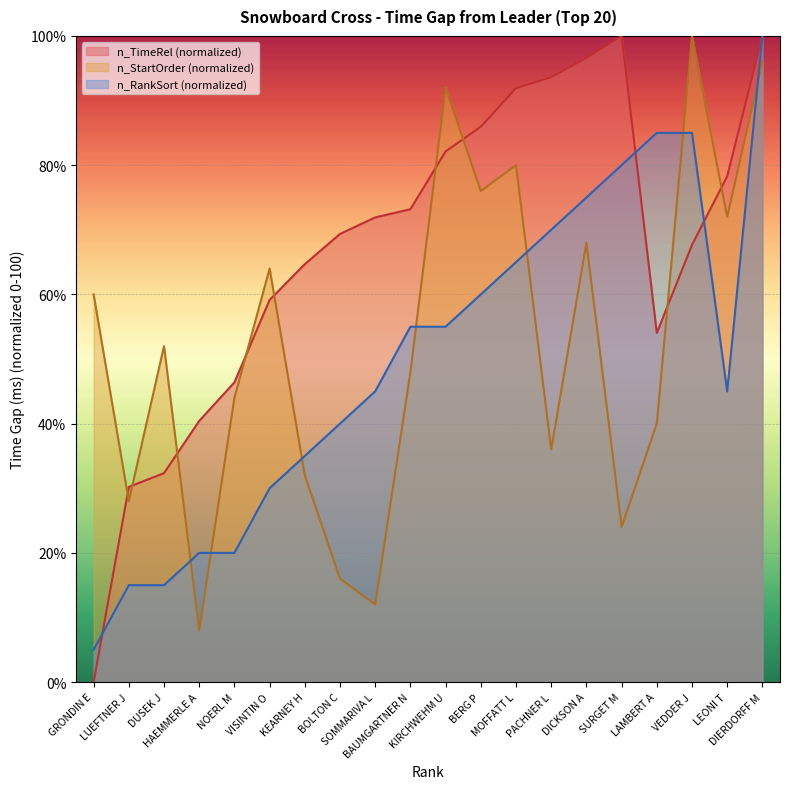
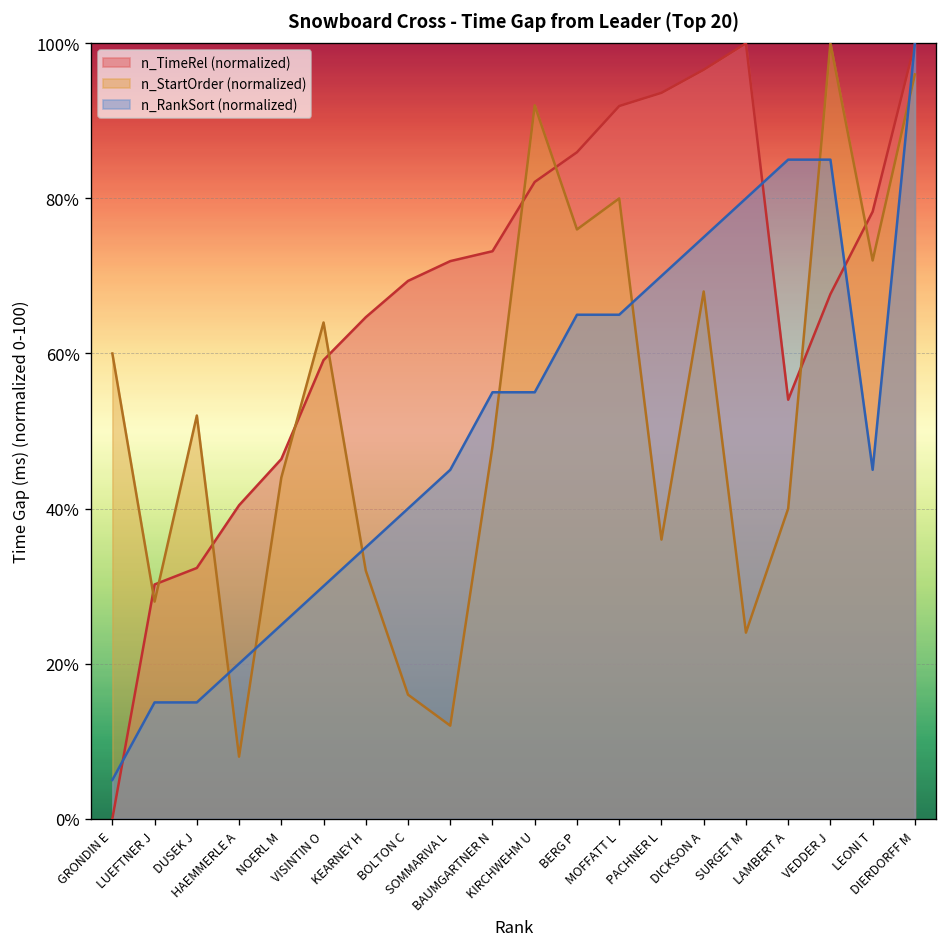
n_RankSort (normalized), NOERL M: 20% -> 25%
n_RankSort (normalized), BERG P: 60% -> 65%
